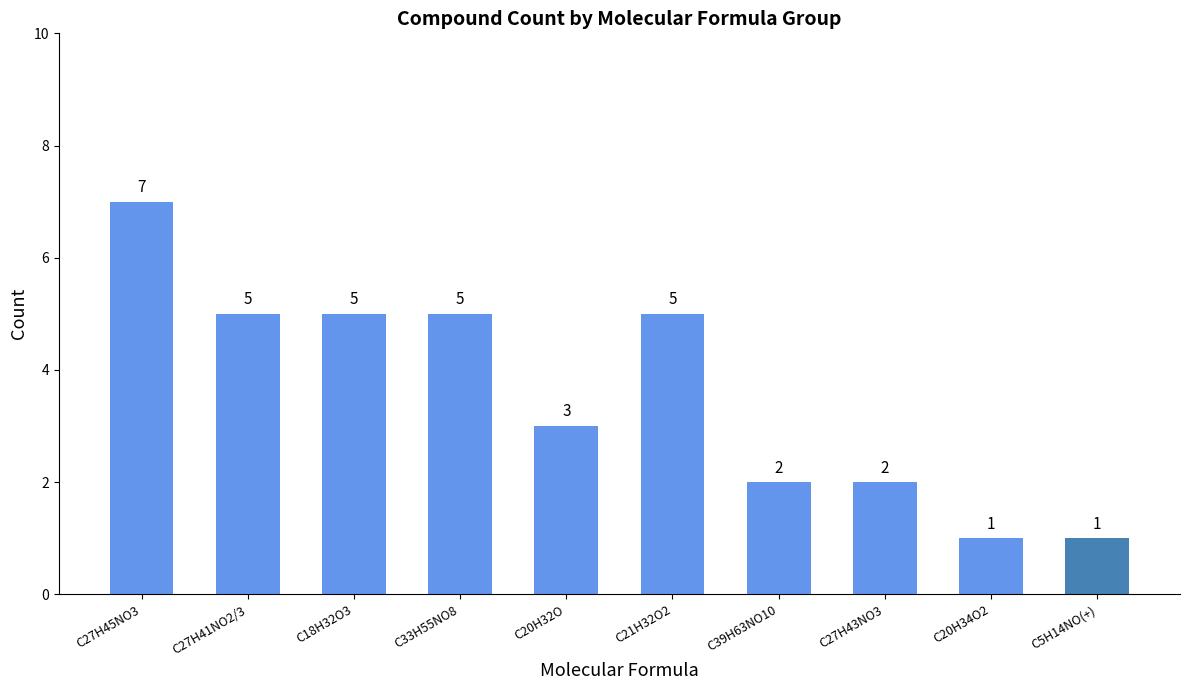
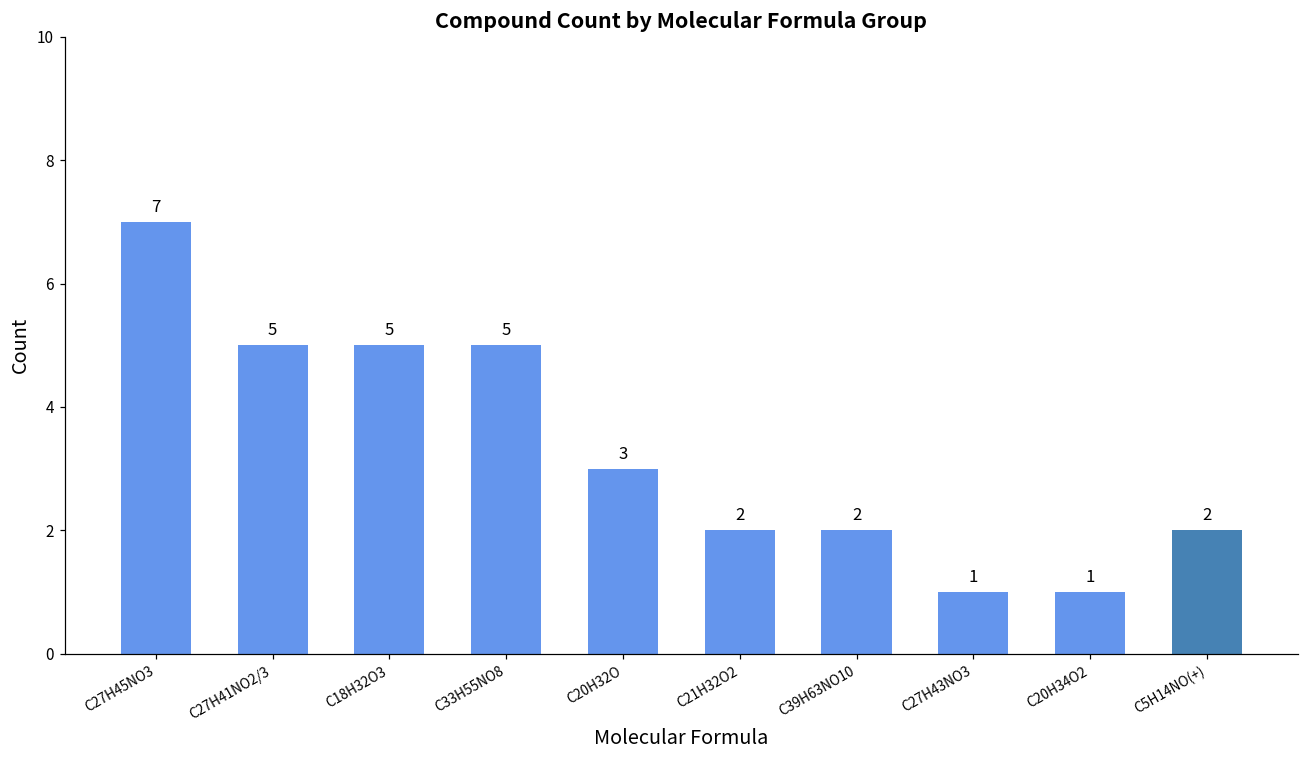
C21H32O2: 5 -> 2
C27H43NO3: 2 -> 1
C5H14NO(+): 1 -> 2
